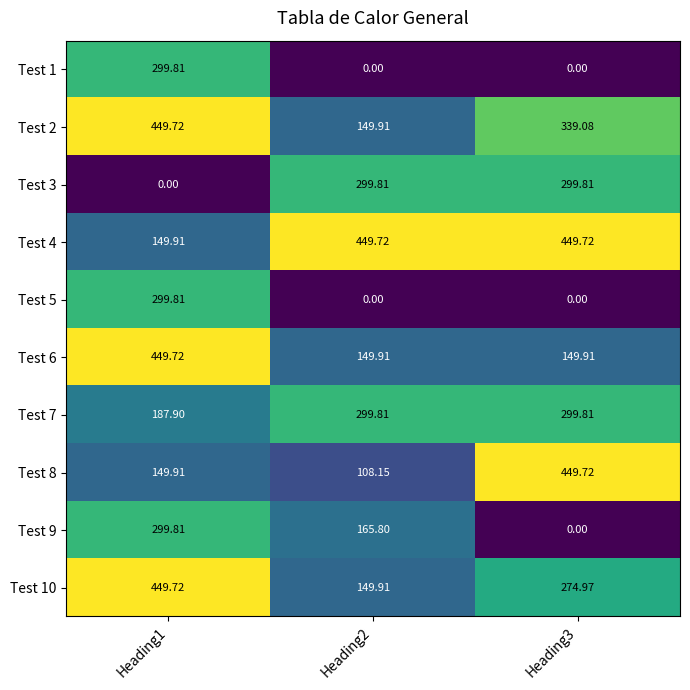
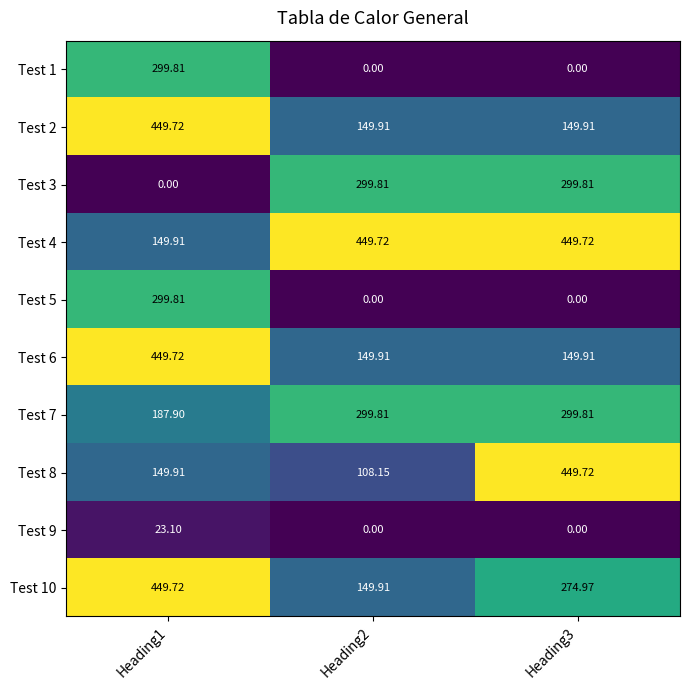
Test 2, Heading3: 339.08 -> 149.91
Test 9, Heading1: 299.81 -> 23.10
Test 9, Heading2: 165.80 -> 0.00
